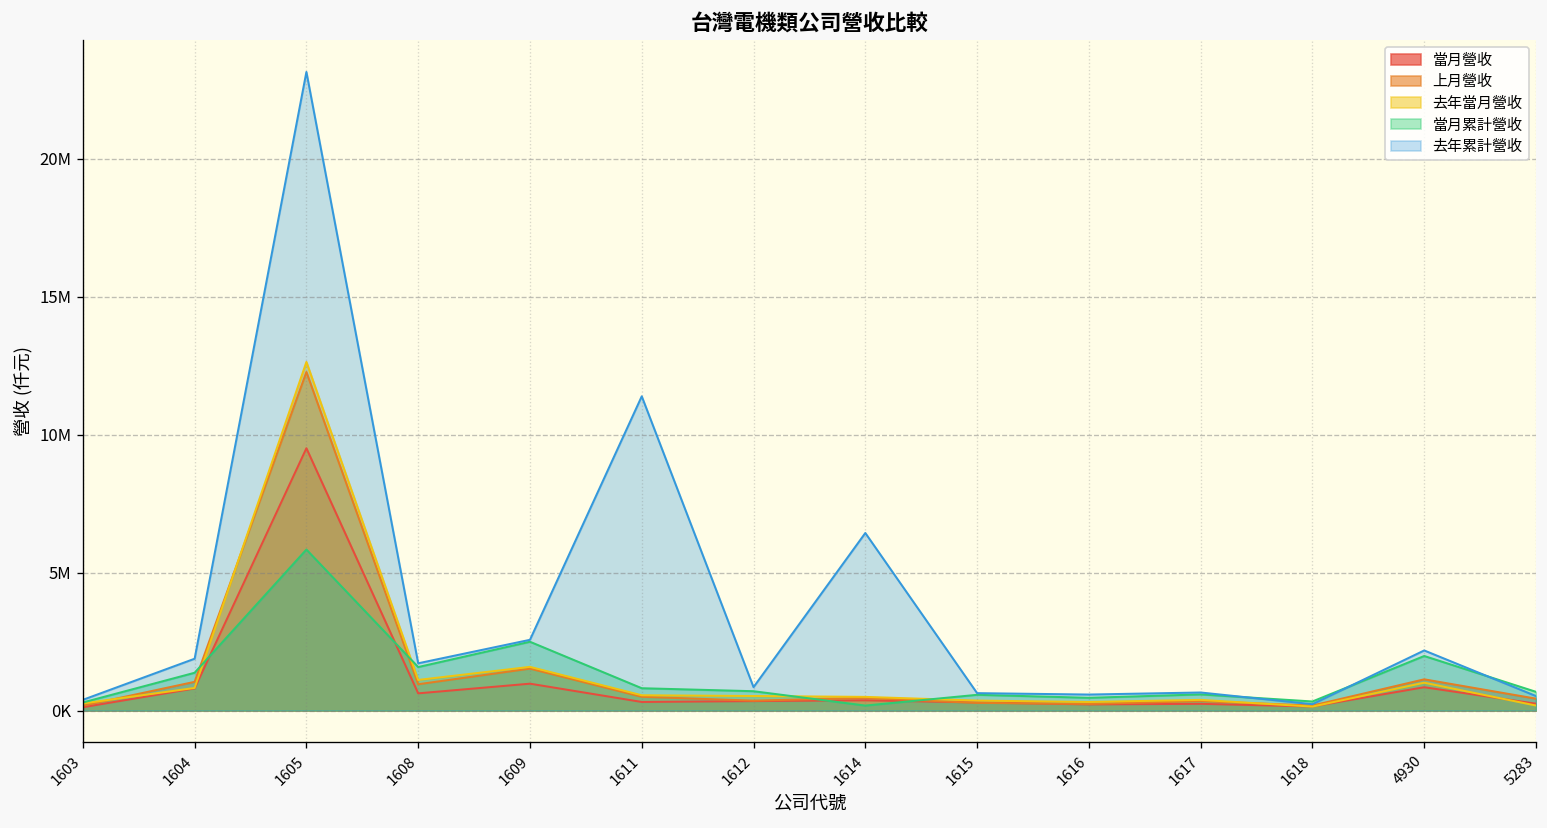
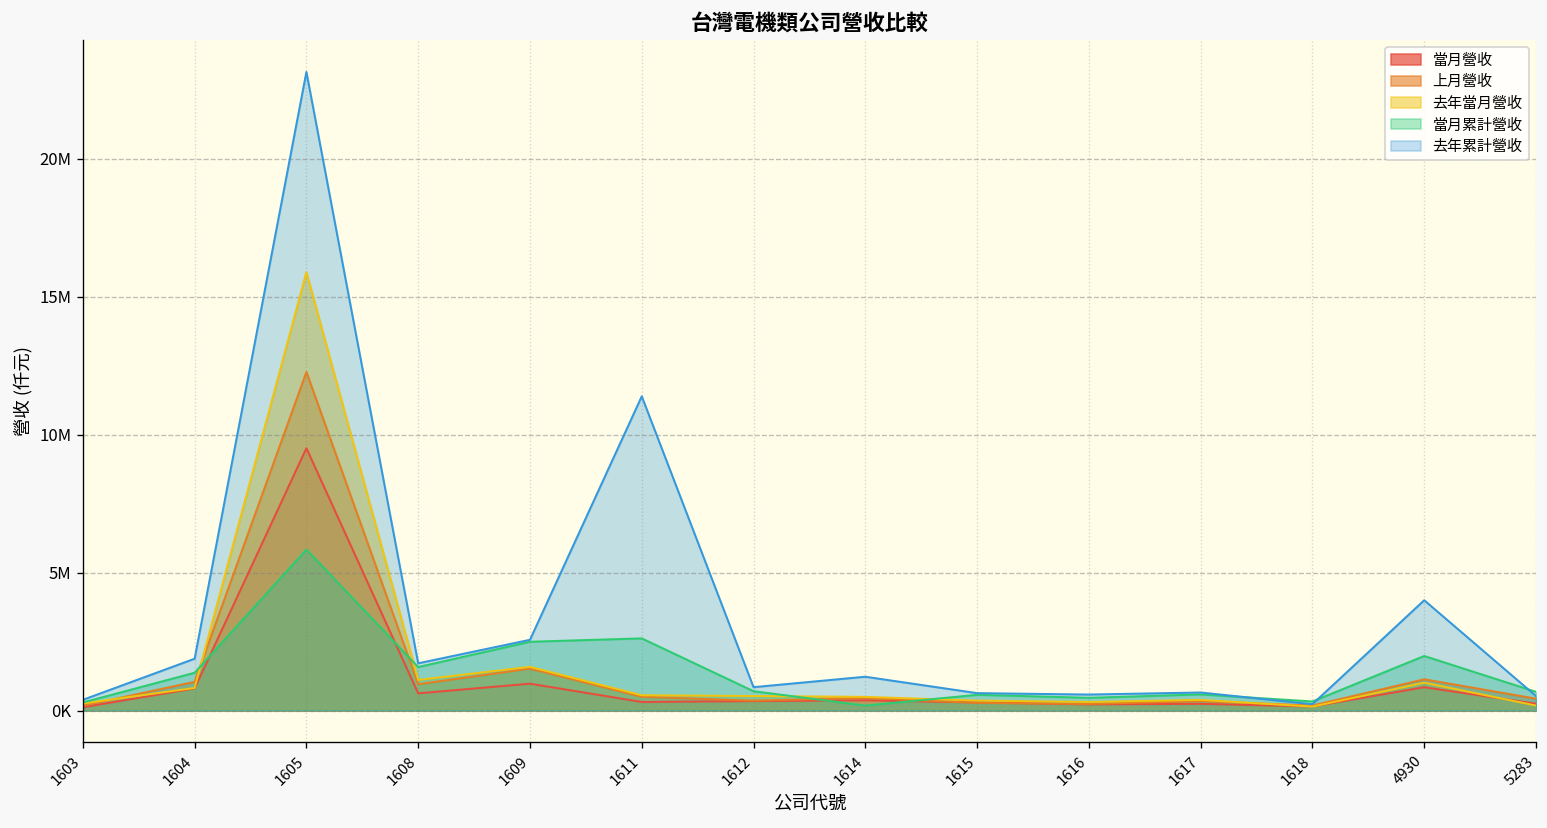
去年當月營收, 1605: 12600000 -> 15900000
當月累計營收, 1611: 800000 -> 2600000
去年累計營收, 1614: 6400000 -> 1200000
去年累計營收, 4930: 2200000 -> 4000000
